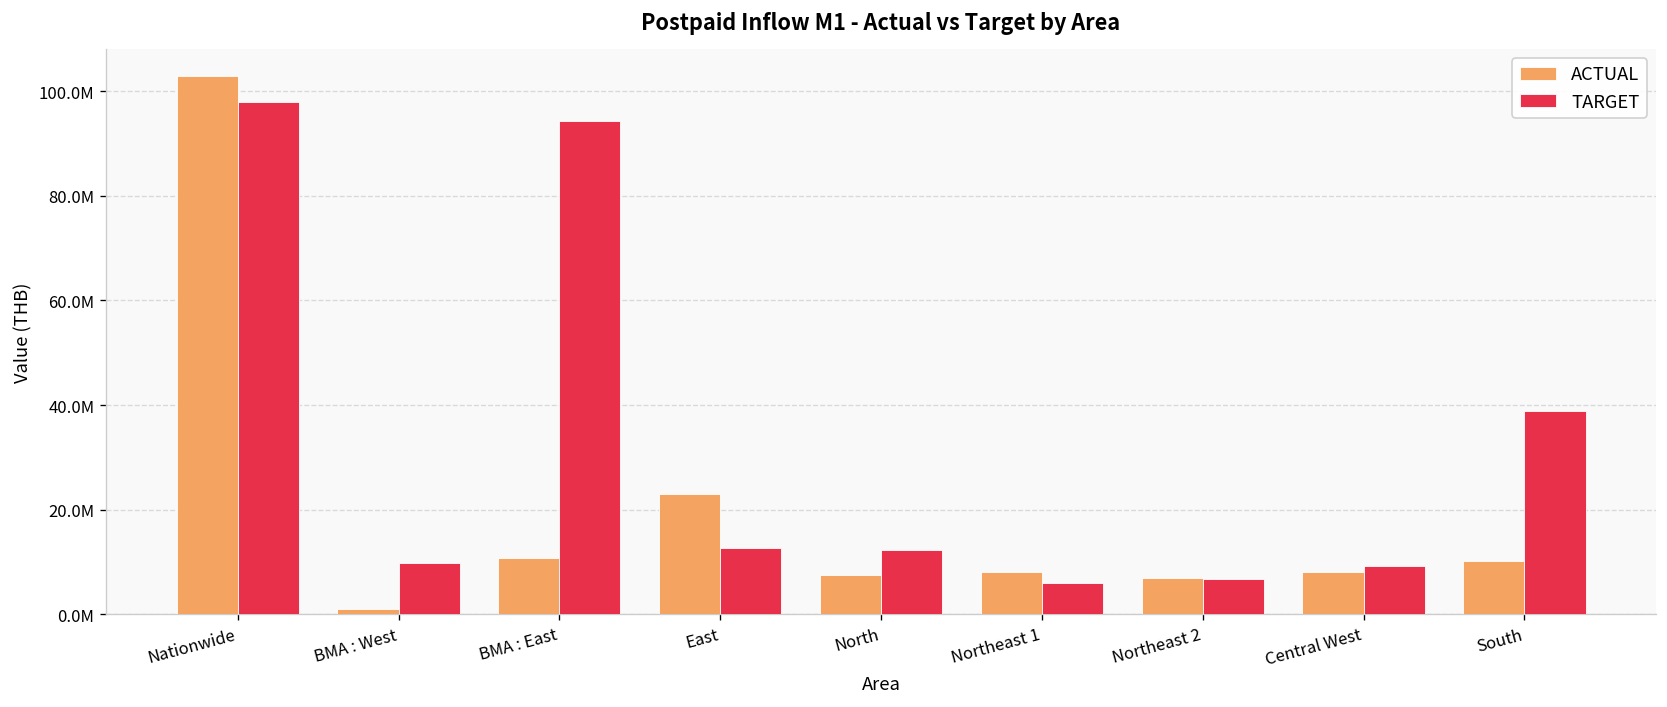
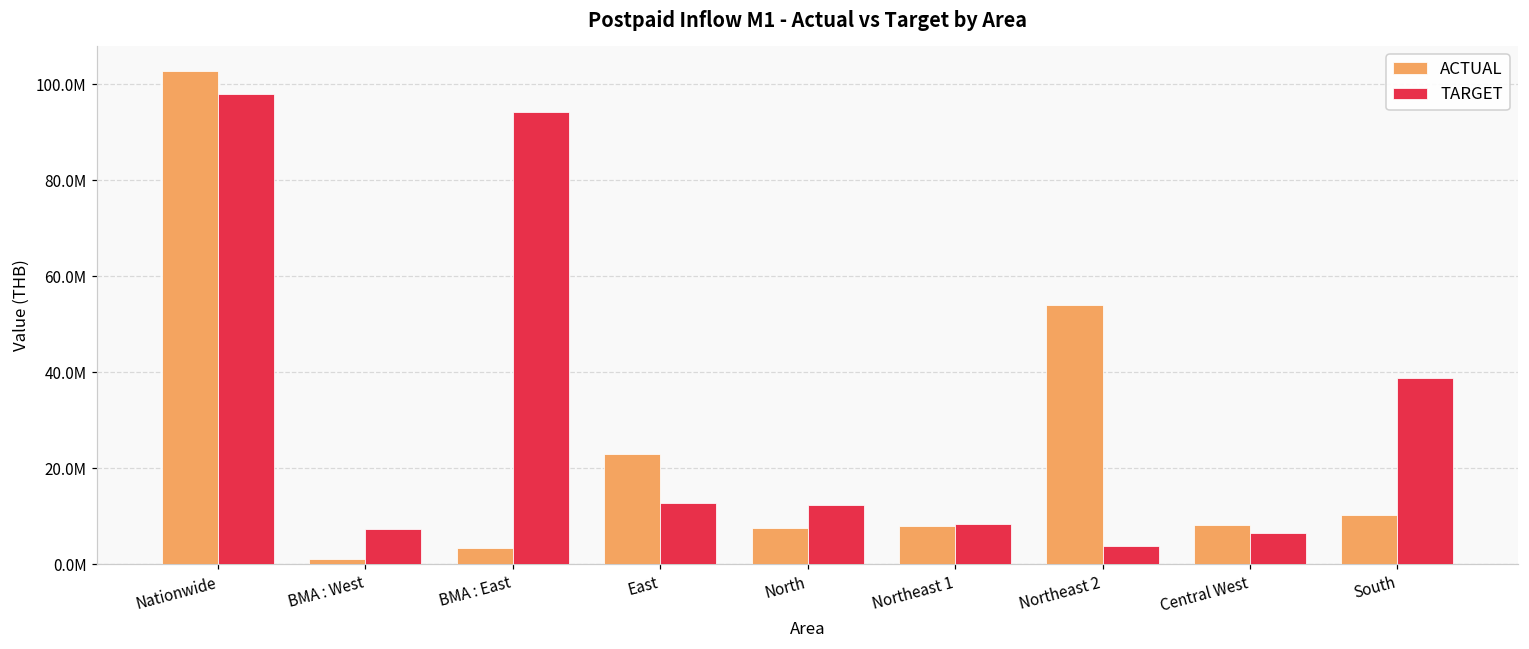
TARGET, BMA : West: 10000000 -> 7000000
ACTUAL, BMA : East: 11000000 -> 3000000
TARGET, Northeast 1: 6000000 -> 8000000
ACTUAL, Northeast 2: 7000000 -> 54000000
TARGET, Northeast 2: 7000000 -> 4000000
TARGET, Central West: 9000000 -> 7000000
